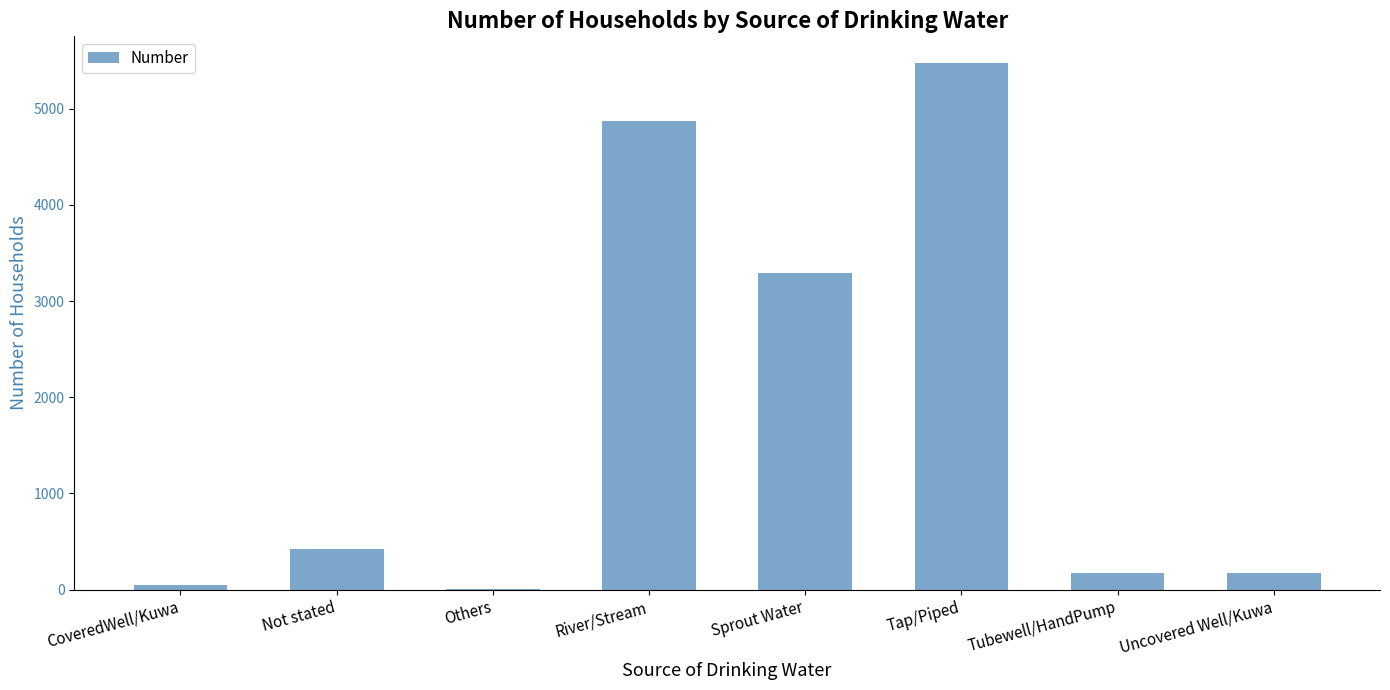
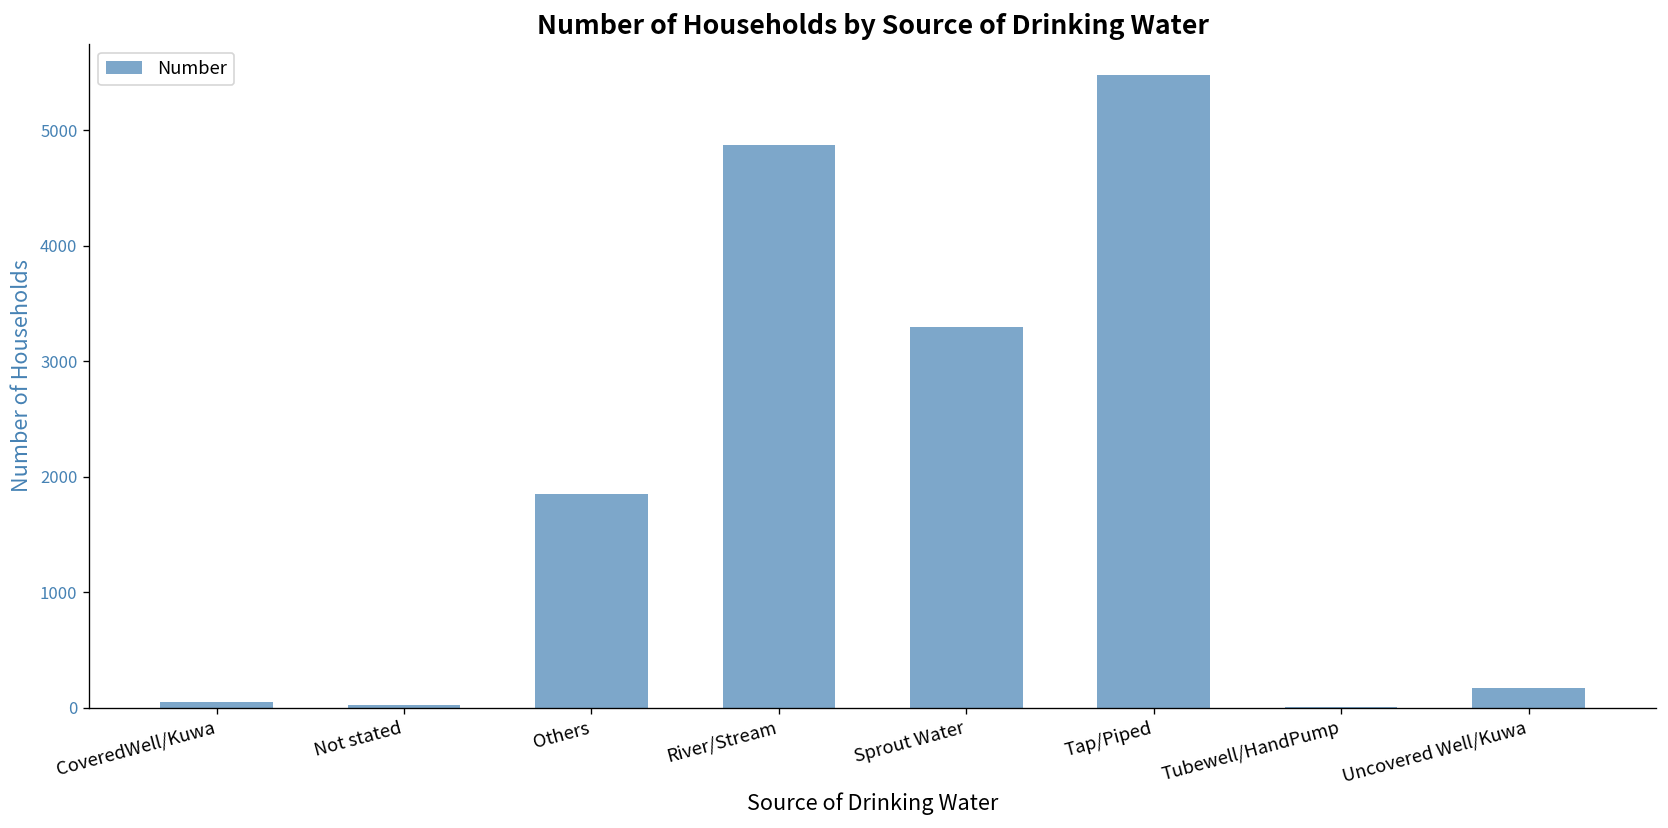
Not stated: 400 -> 0
Others: 0 -> 1900
Tubewell/HandPump: 200 -> 0
